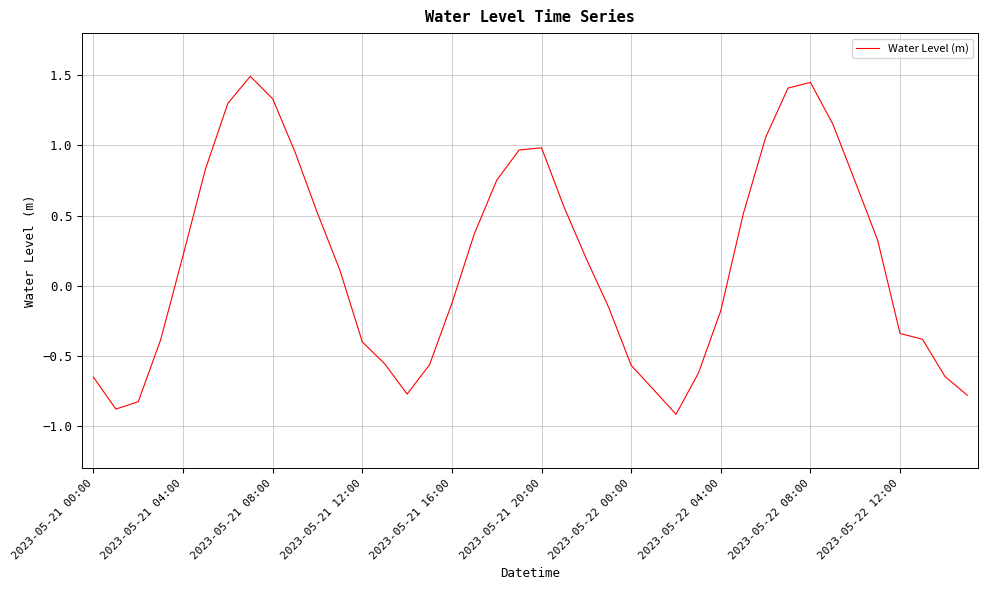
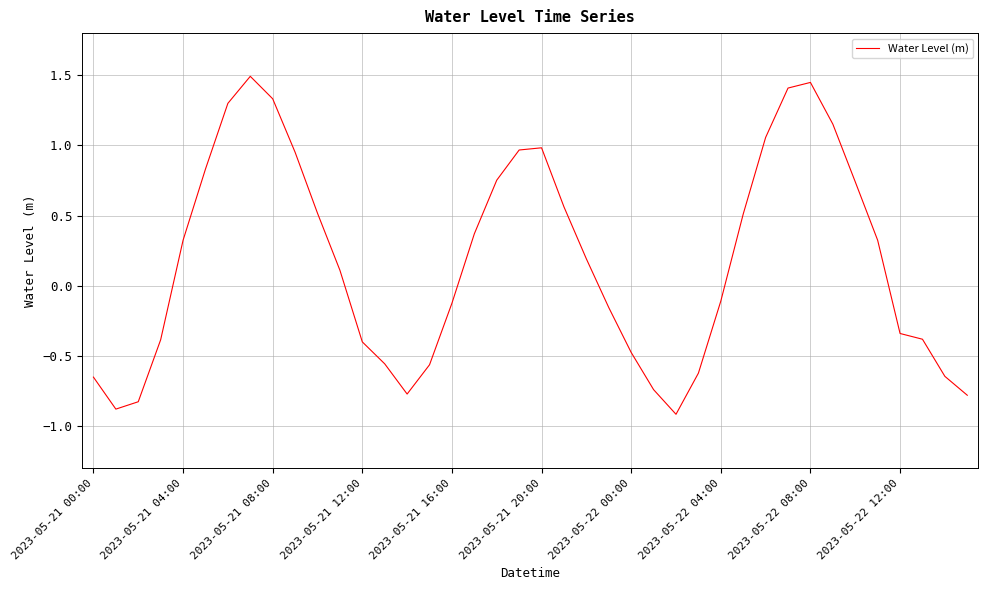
2023-05-21 04:00: 0.22 -> 0.32
2023-05-22 00:00: -0.57 -> -0.47
2023-05-22 04:00: -0.18 -> -0.11
